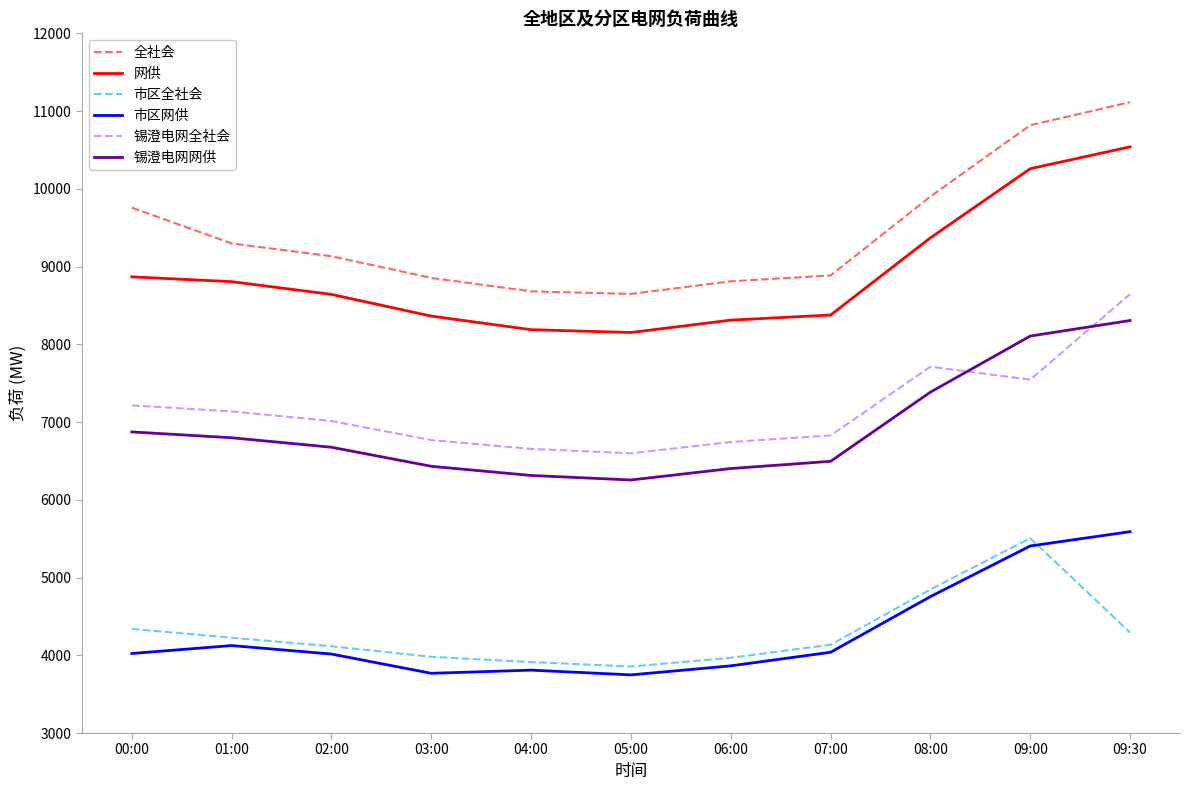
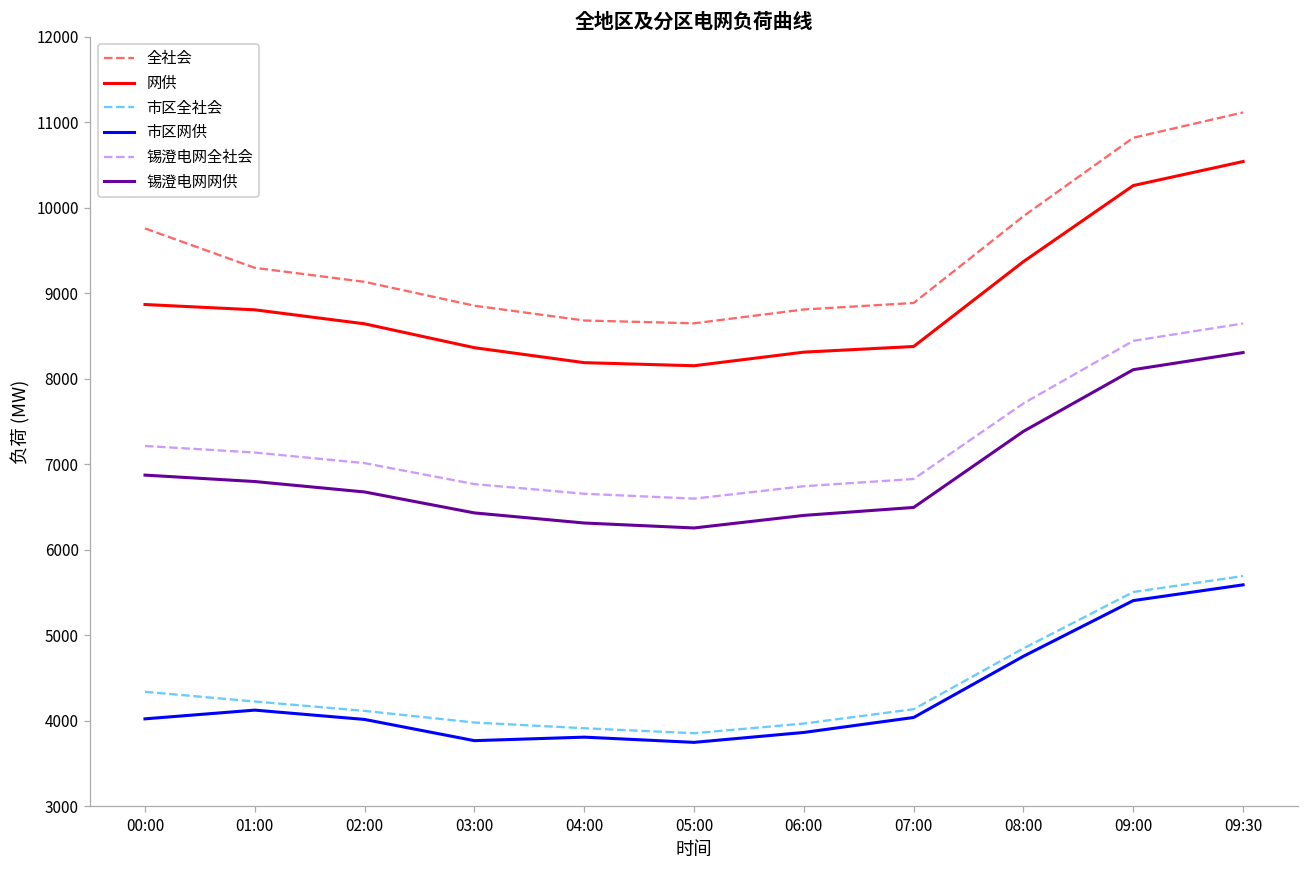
锡澄电网全社会, 09:00: 7500 -> 8400
市区全社会, 09:30: 4300 -> 5700
